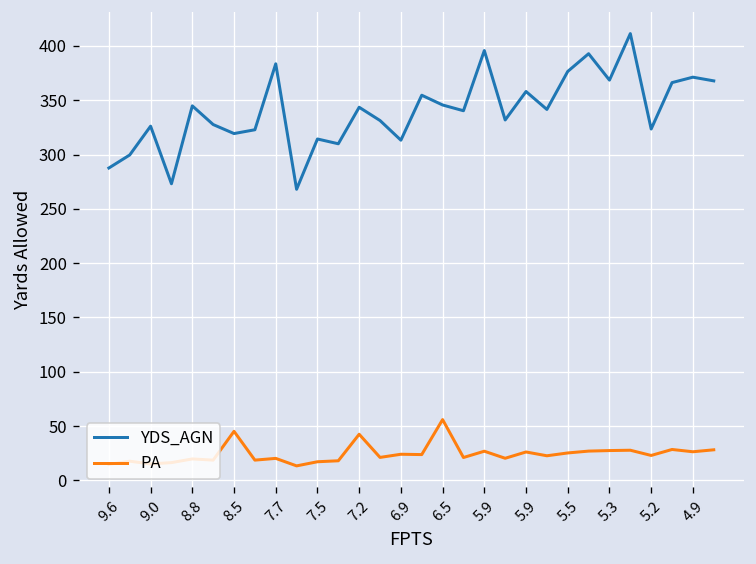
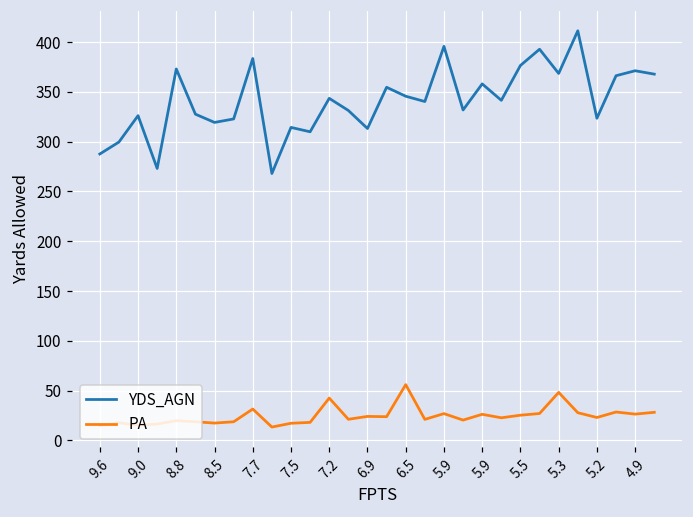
YDS_AGN, 8.8: 340 -> 370
PA, 8.5: 50 -> 20
PA, 7.7: 20 -> 30
PA, 5.3: 30 -> 50
